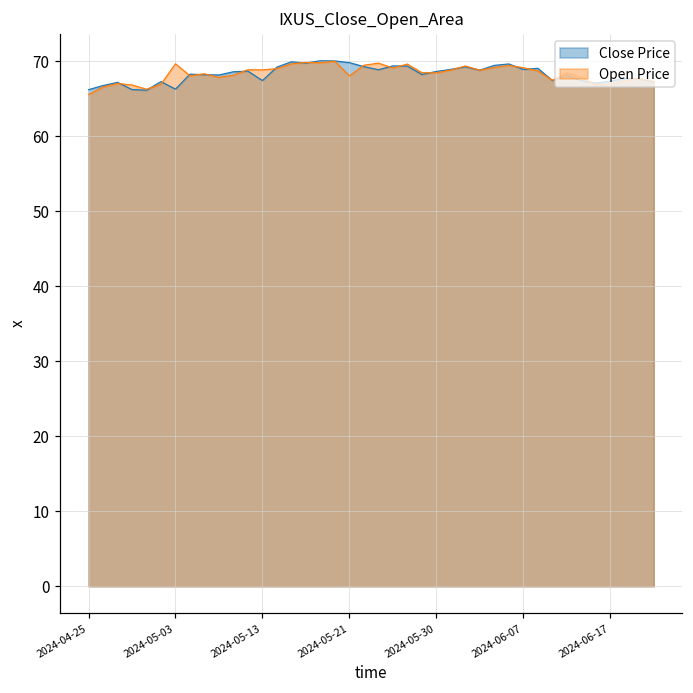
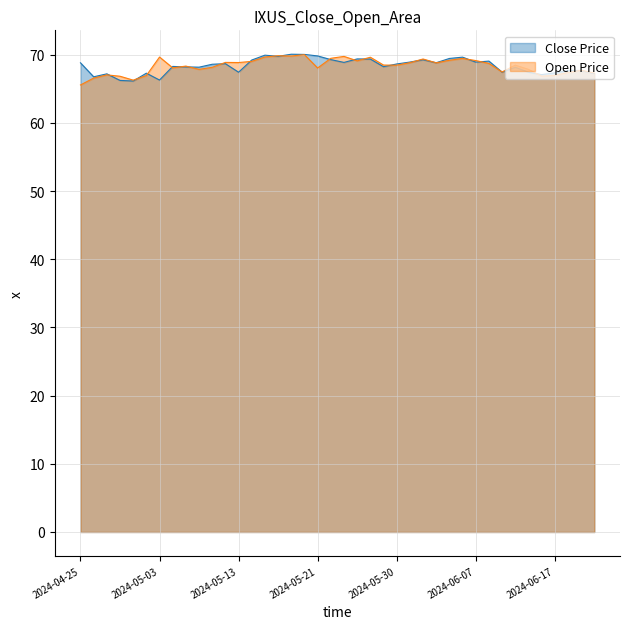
Close Price, 2024-04-25: 66 -> 69
